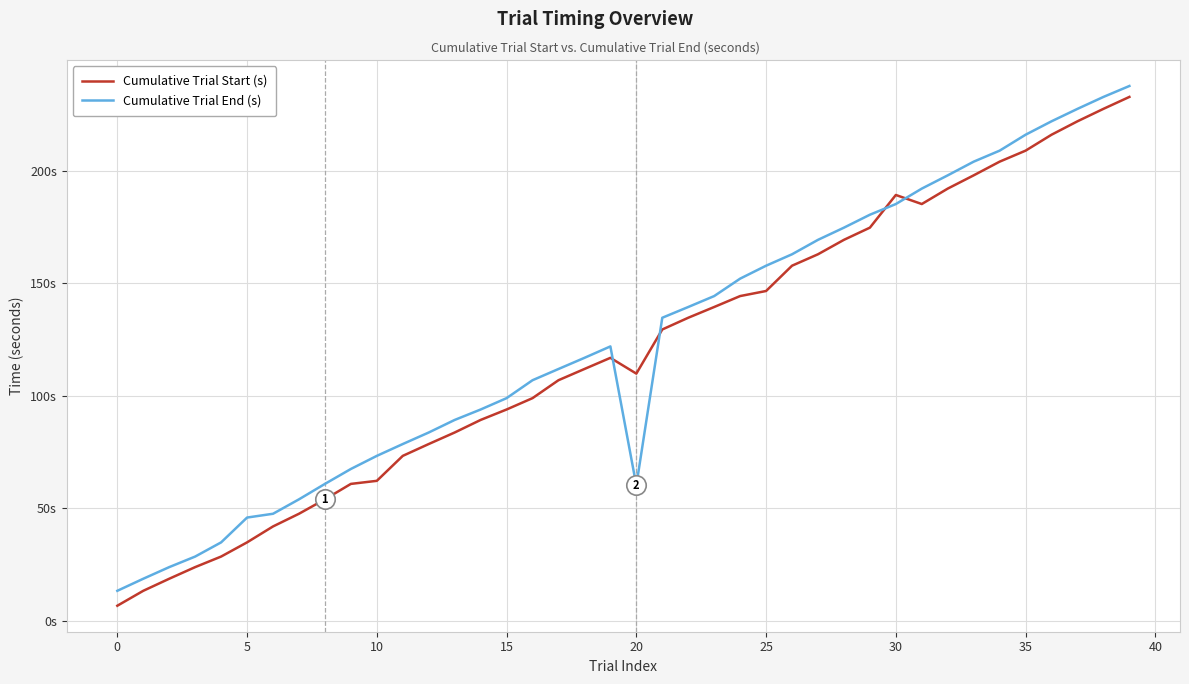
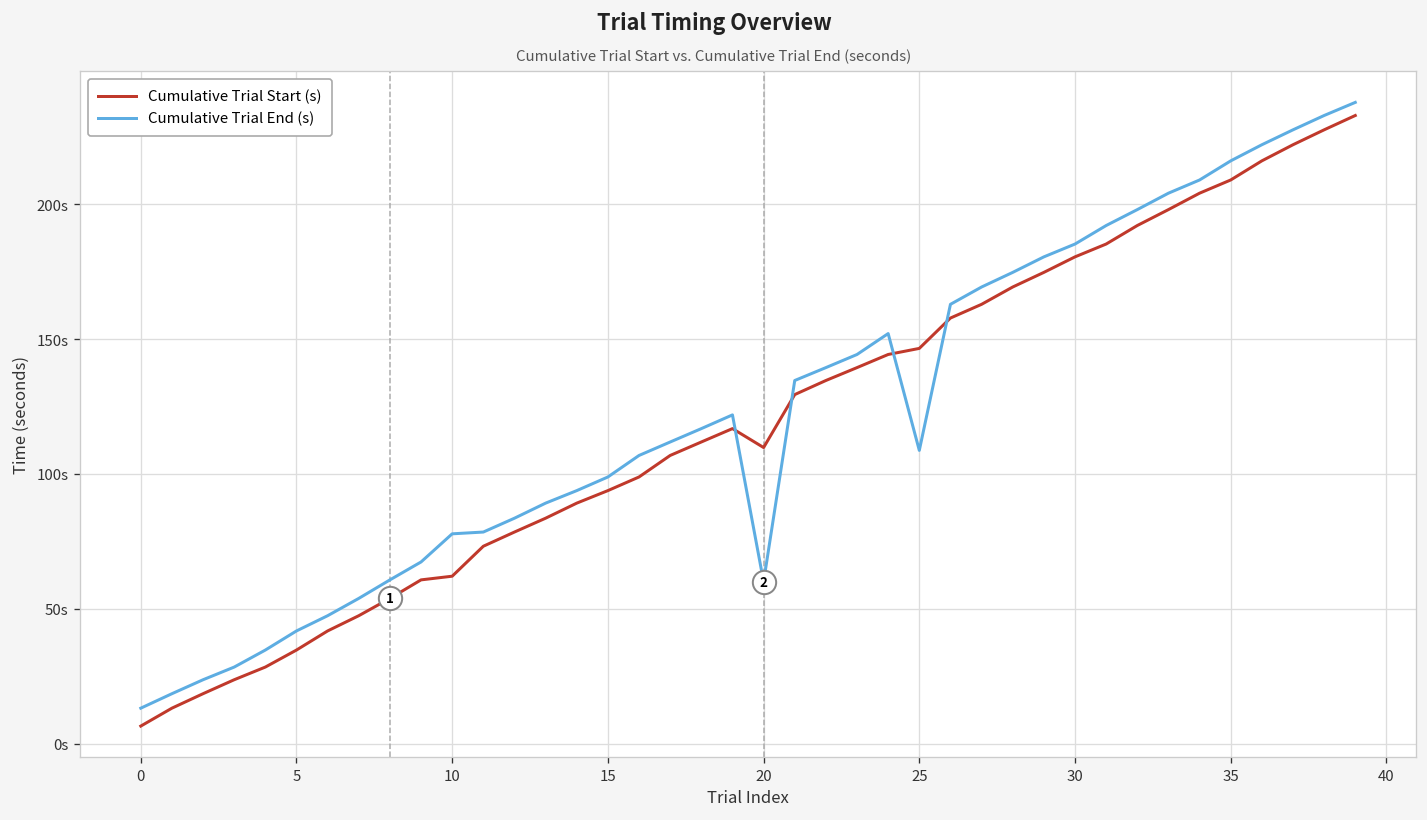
Cumulative Trial End (s), 5: 46s -> 42s
Cumulative Trial End (s), 10: 73s -> 78s
Cumulative Trial End (s), 25: 158s -> 109s
Cumulative Trial Start (s), 30: 189s -> 181s
